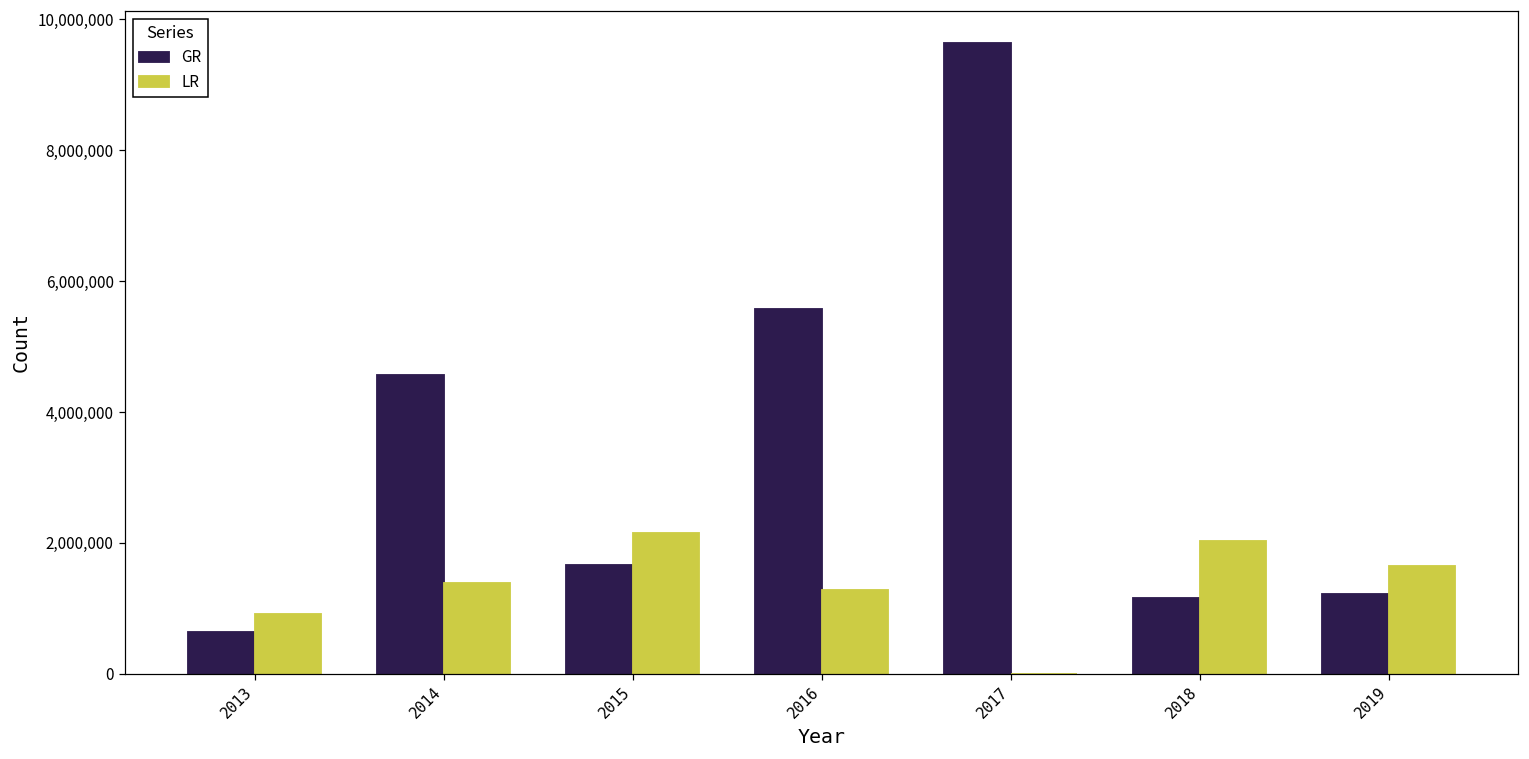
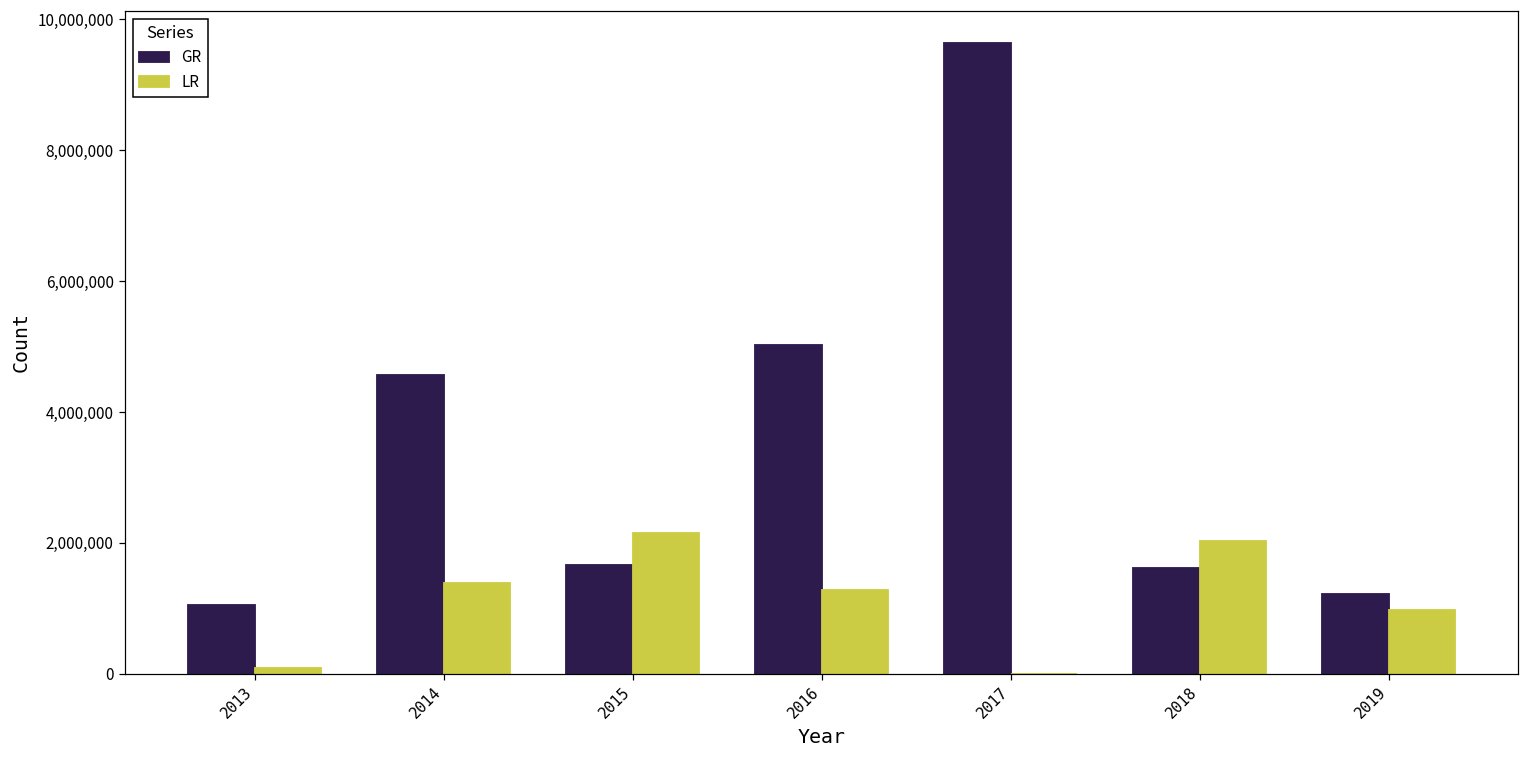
GR, 2013: 600,000 -> 1,000,000
LR, 2013: 900,000 -> 100,000
GR, 2016: 5,600,000 -> 5,000,000
GR, 2018: 1,200,000 -> 1,600,000
LR, 2019: 1,600,000 -> 1,000,000
